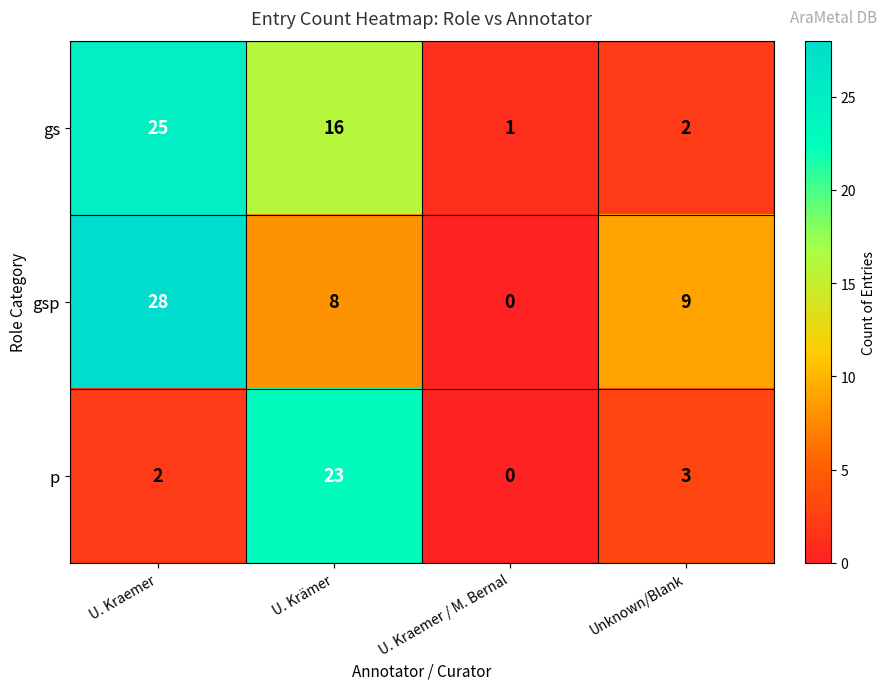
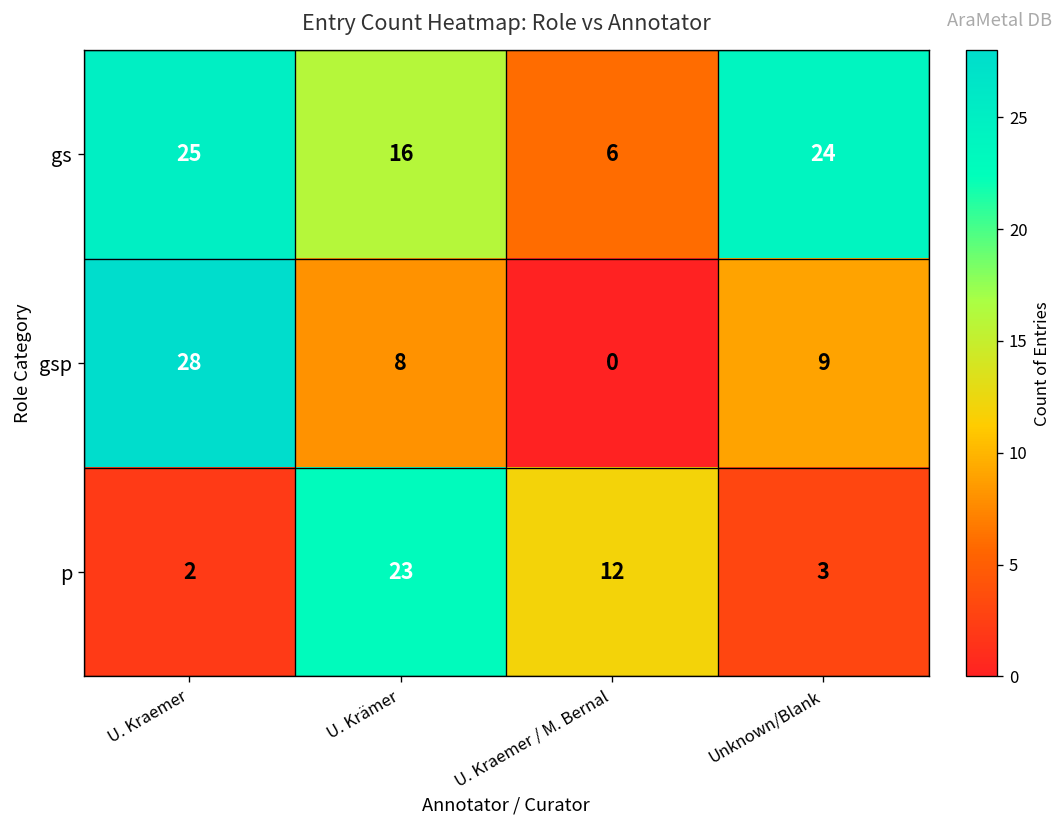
gs, U. Kraemer / M. Bernal: 1 -> 6
gs, Unknown/Blank: 2 -> 24
p, U. Kraemer / M. Bernal: 0 -> 12
